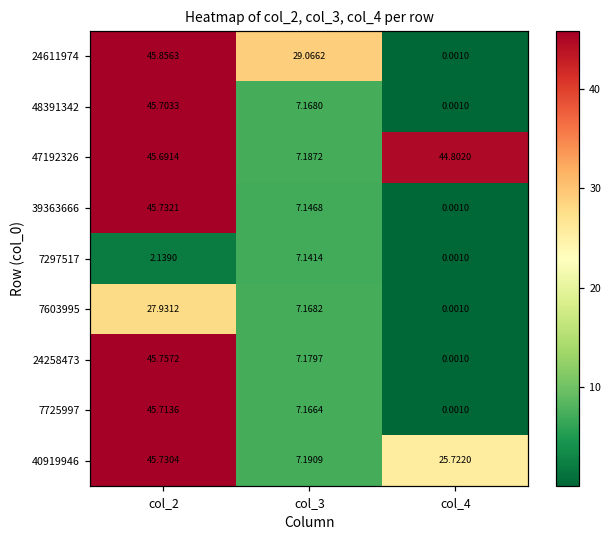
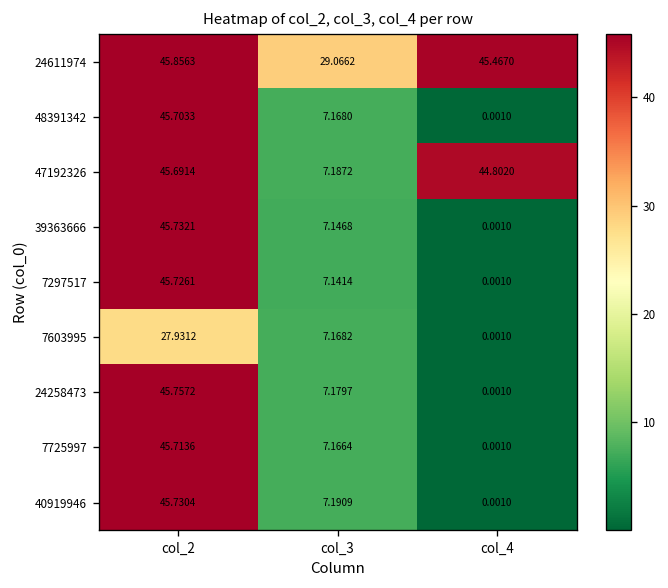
24611974, col_4: 0.0010 -> 45.4670
7297517, col_2: 2.1390 -> 45.7261
40919946, col_4: 25.7220 -> 0.0010
